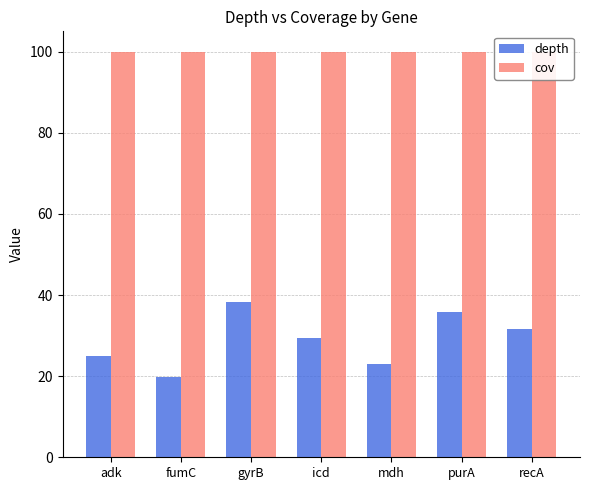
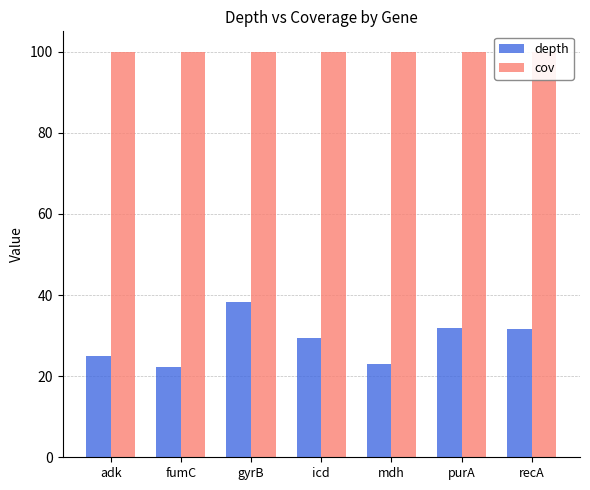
depth, fumC: 20 -> 22
depth, purA: 36 -> 32
